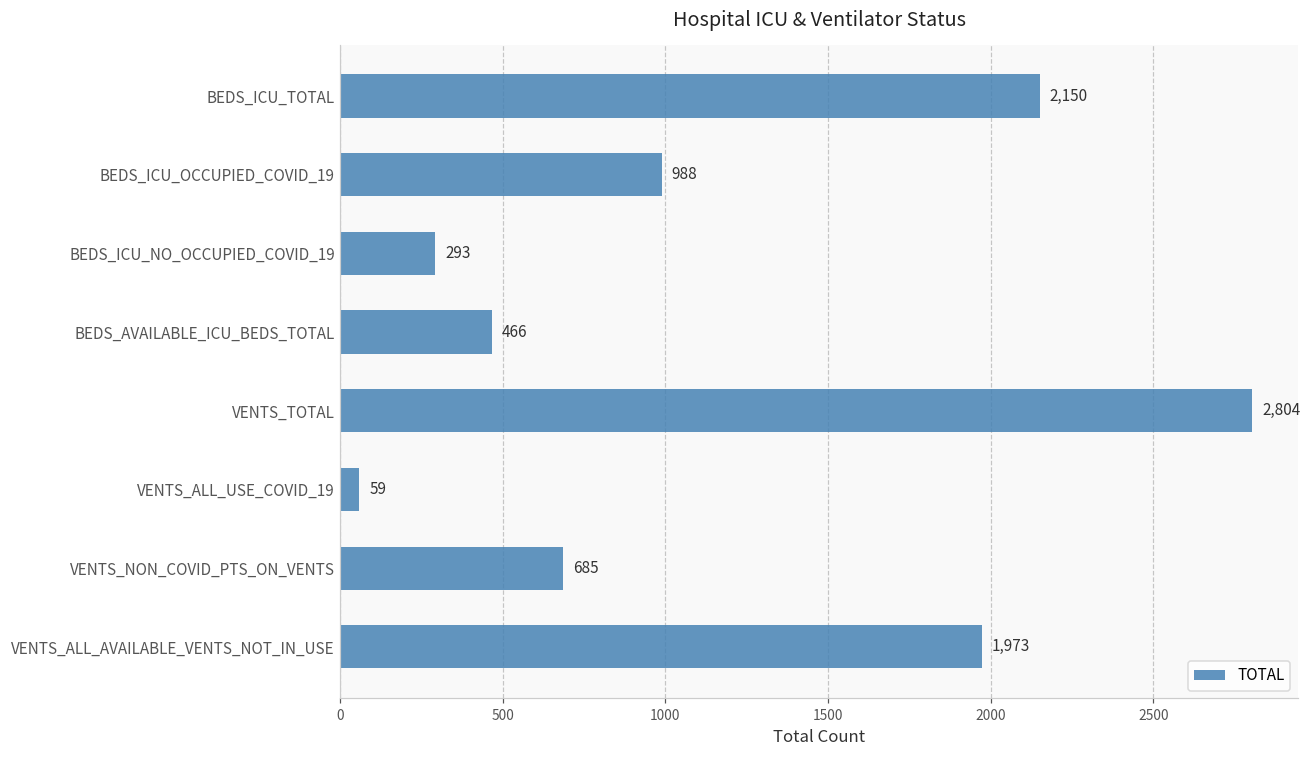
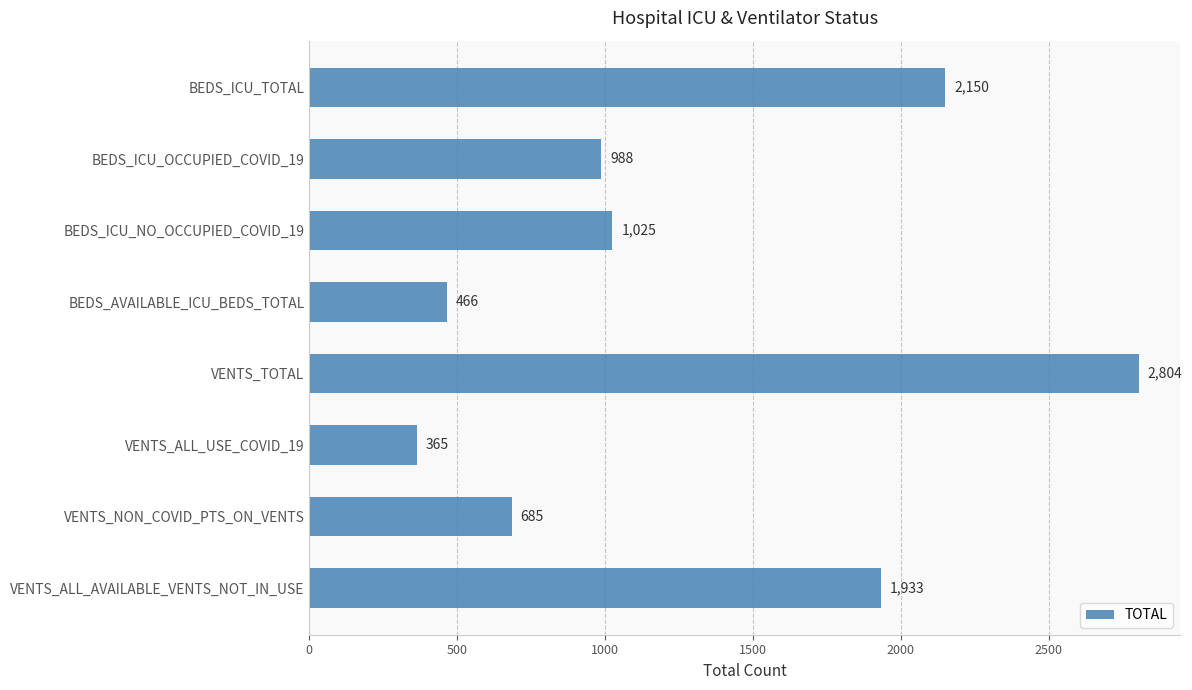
BEDS_ICU_NO_OCCUPIED_COVID_19: 293 -> 1,025
VENTS_ALL_USE_COVID_19: 59 -> 365
VENTS_ALL_AVAILABLE_VENTS_NOT_IN_USE: 1,973 -> 1,933
